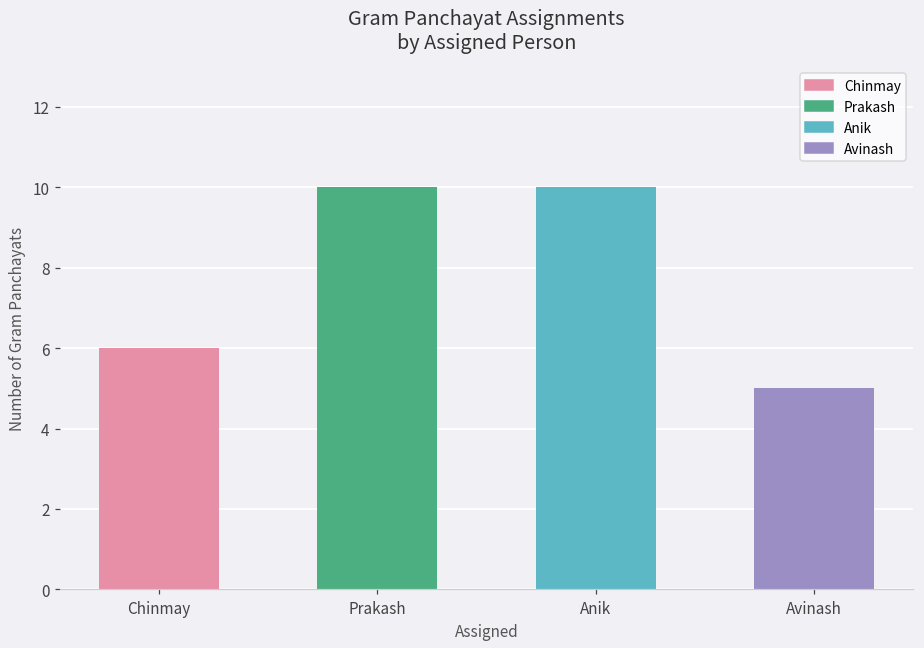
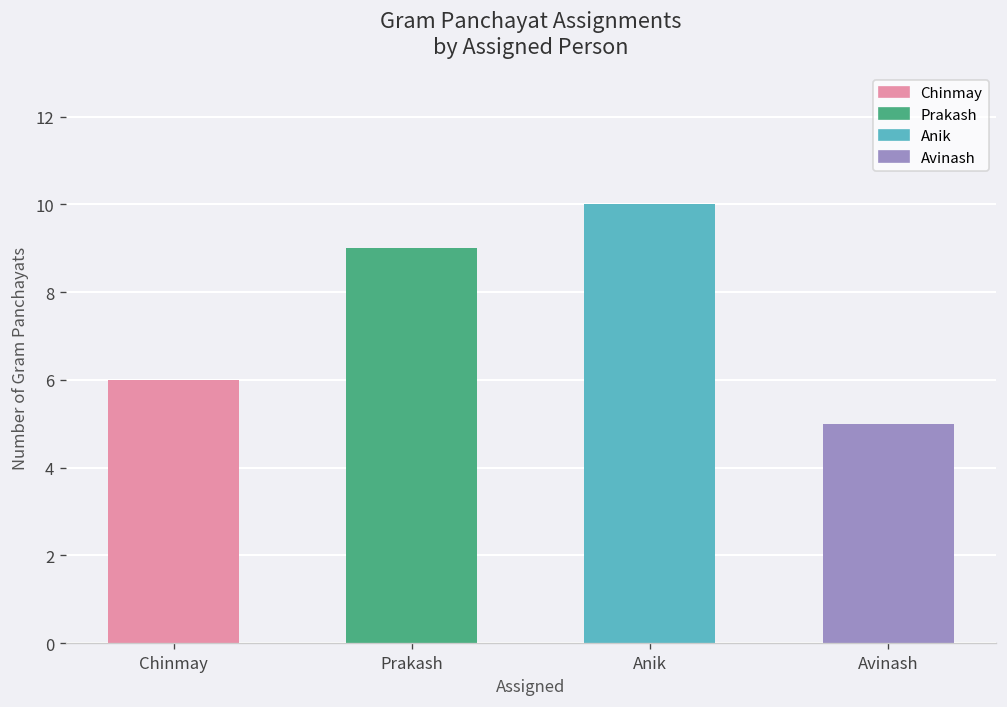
Prakash: 10 -> 9
